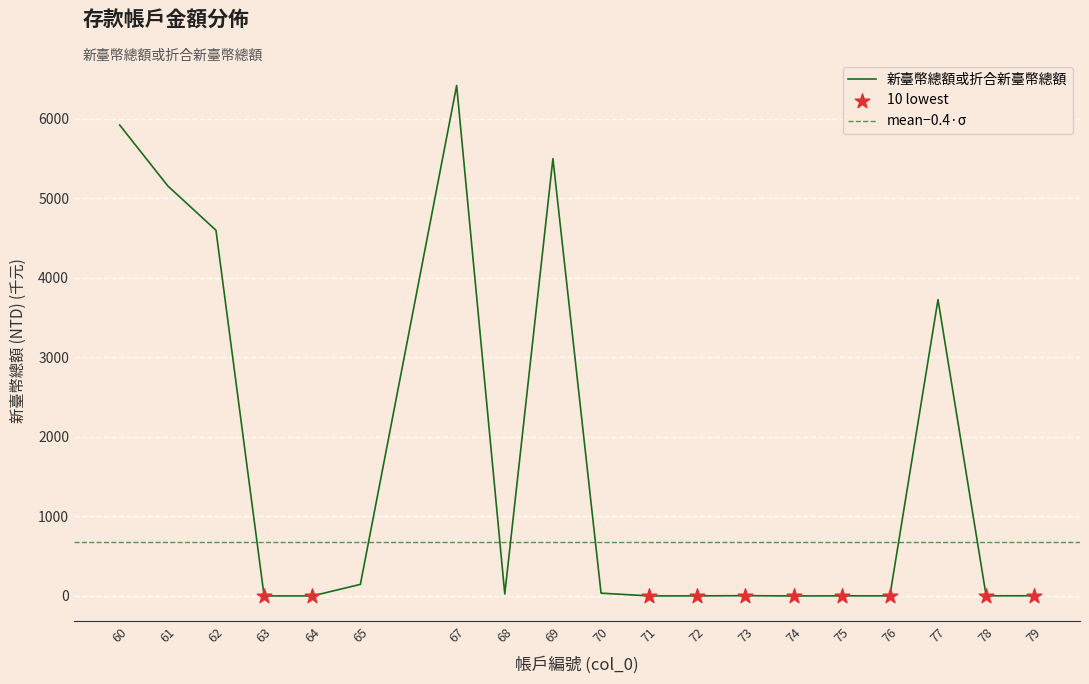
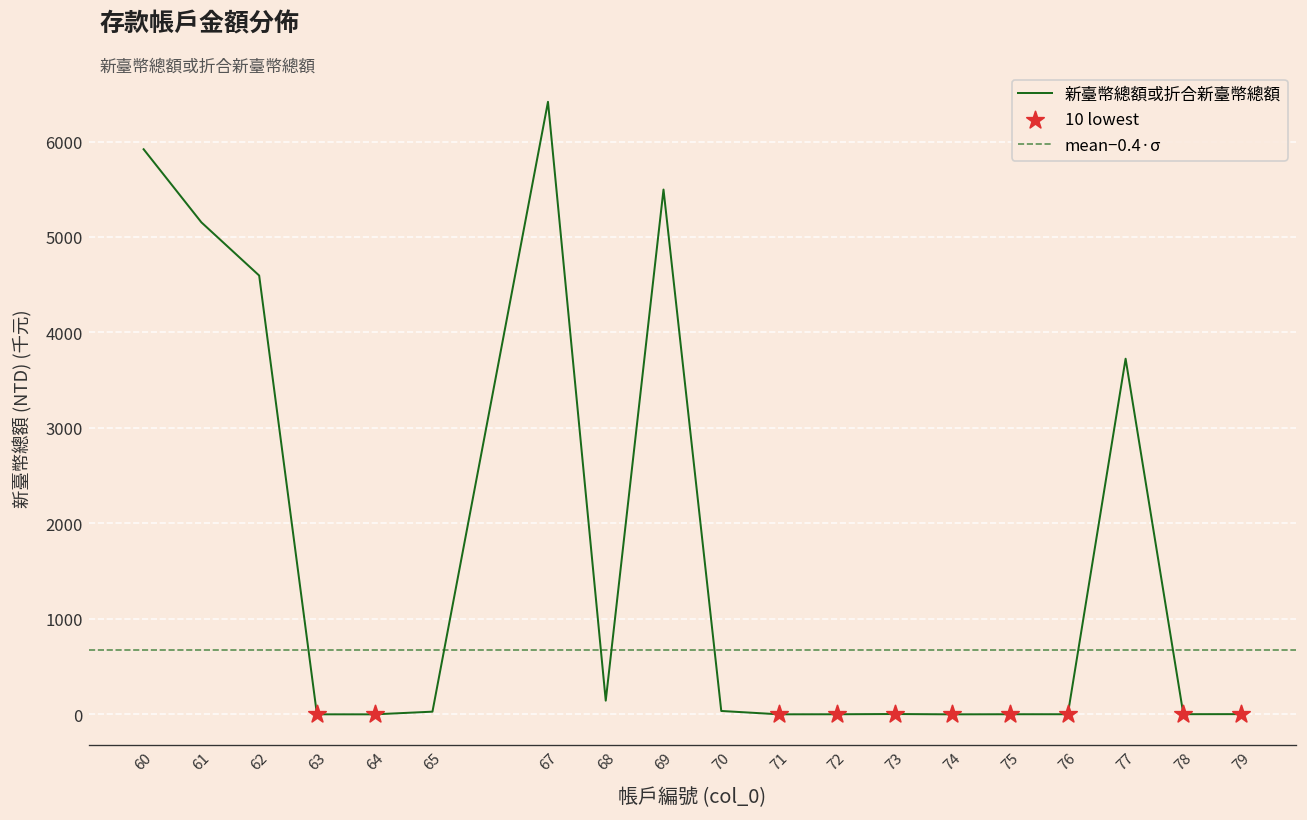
新臺幣總額或折合新臺幣總額, 65: 100 -> 0
新臺幣總額或折合新臺幣總額, 68: 0 -> 100
